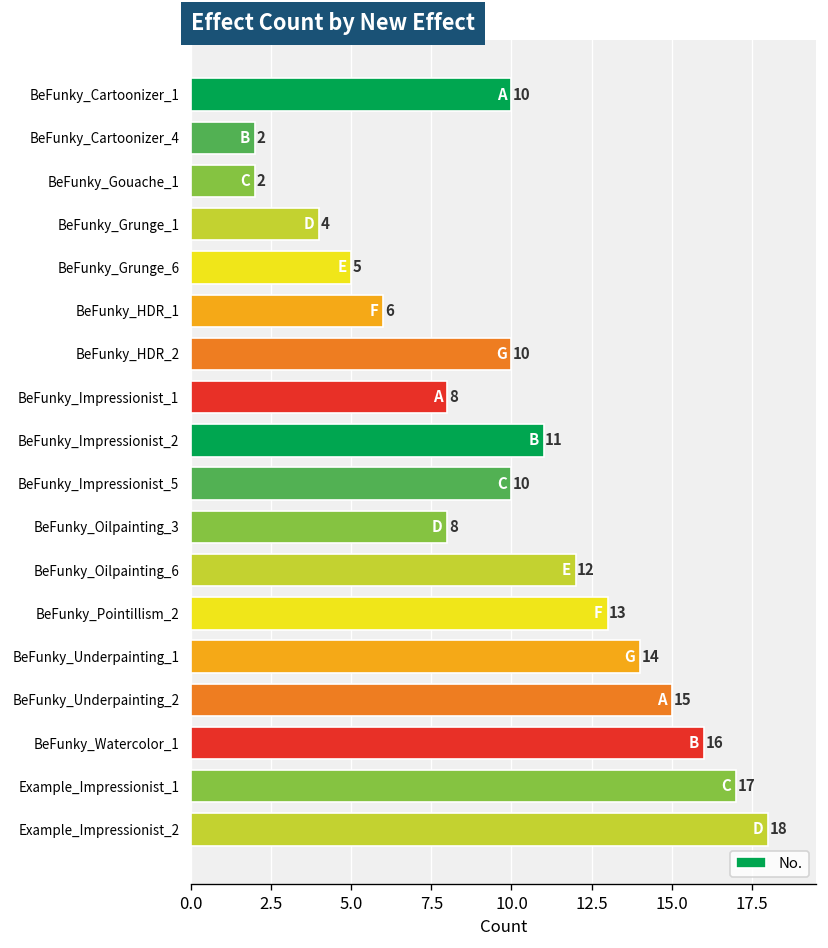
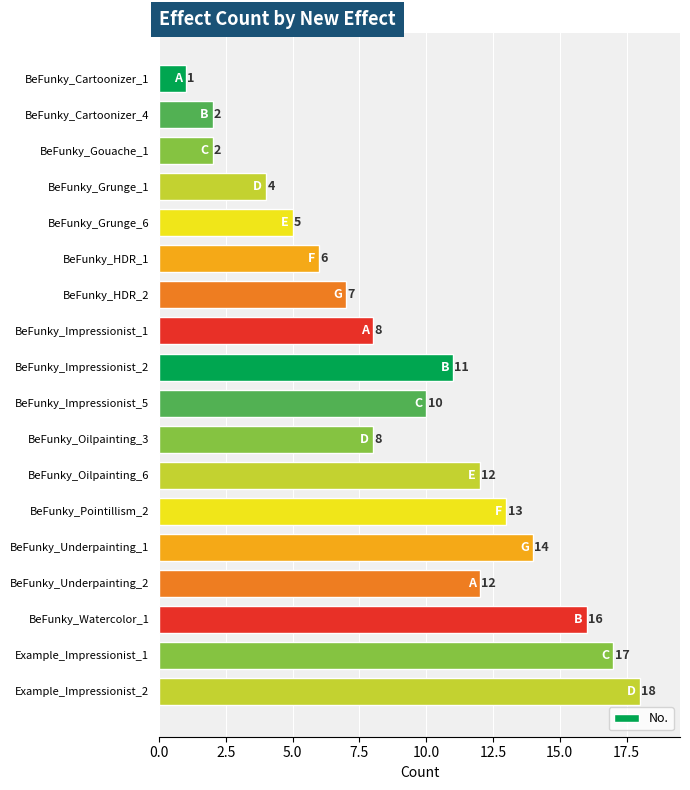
BeFunky_Cartoonizer_1: 10 -> 1
BeFunky_HDR_2: 10 -> 7
BeFunky_Underpainting_2: 15 -> 12
